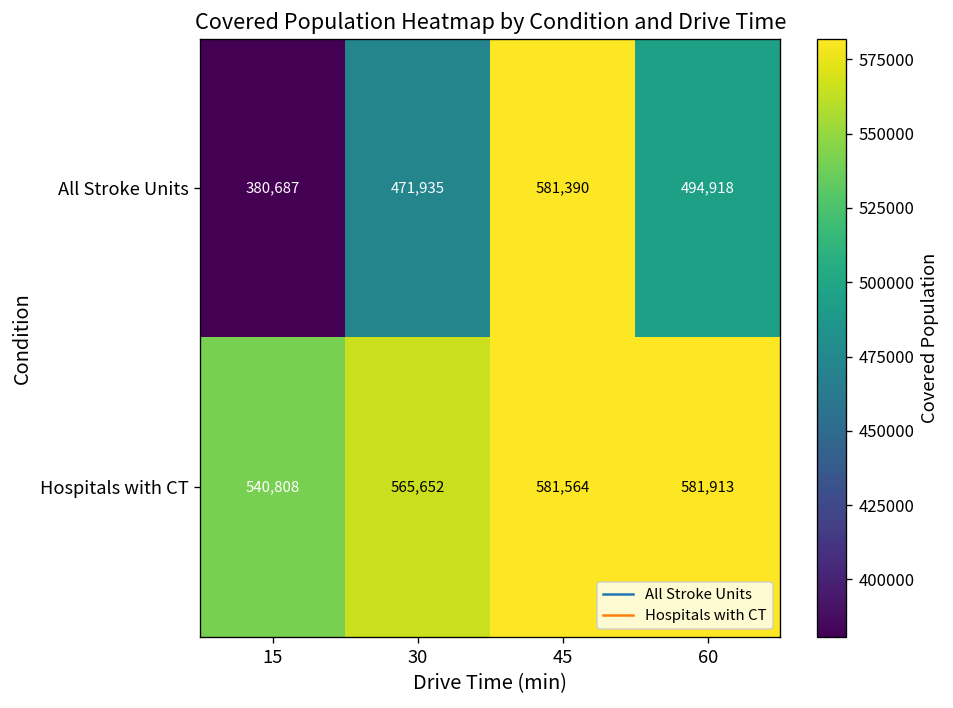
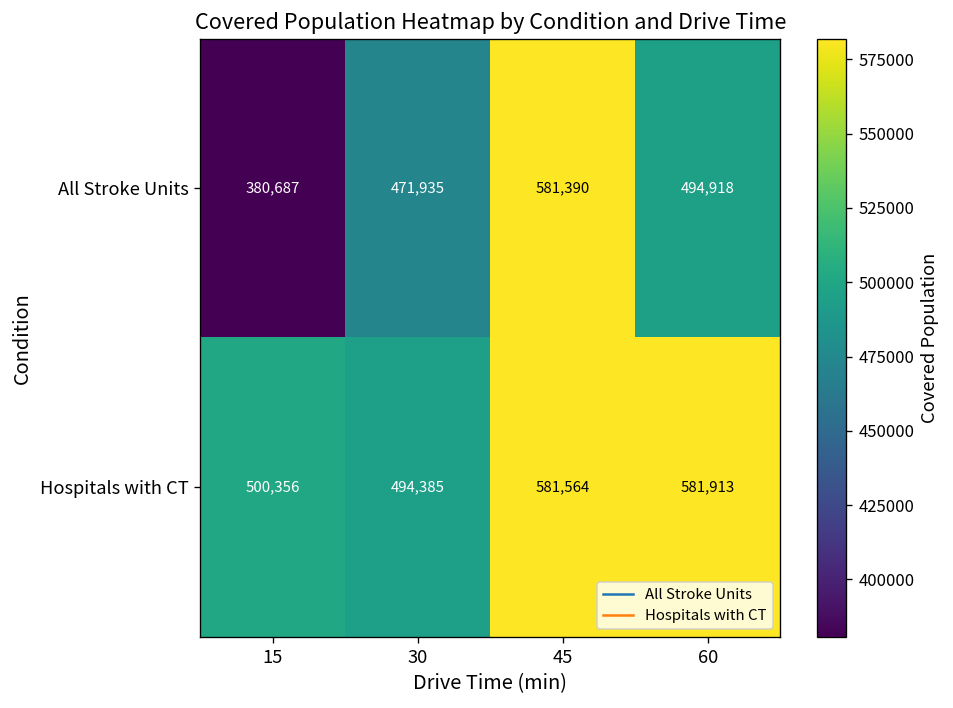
Hospitals with CT, 15: 540,808 -> 500,356
Hospitals with CT, 30: 565,652 -> 494,385
